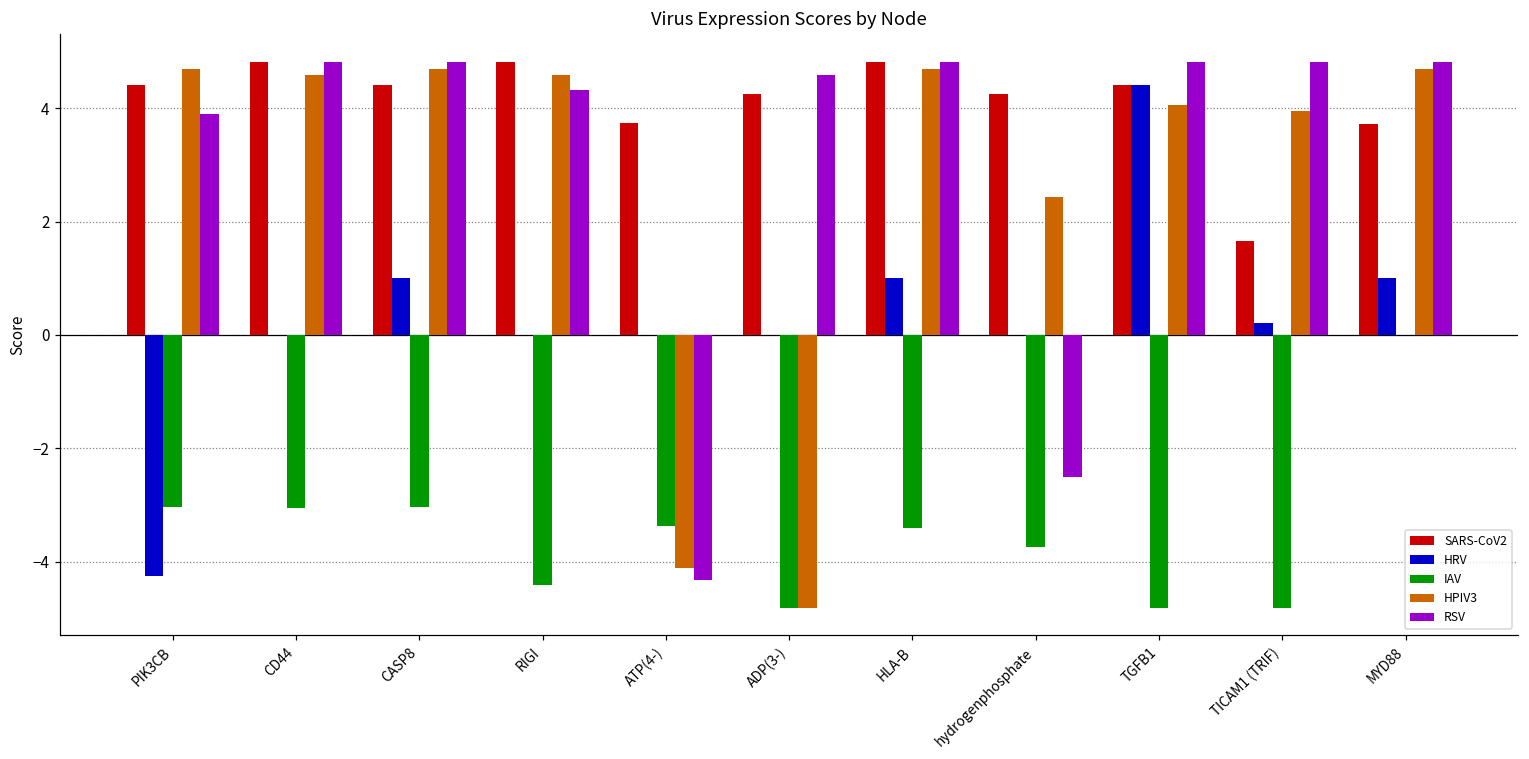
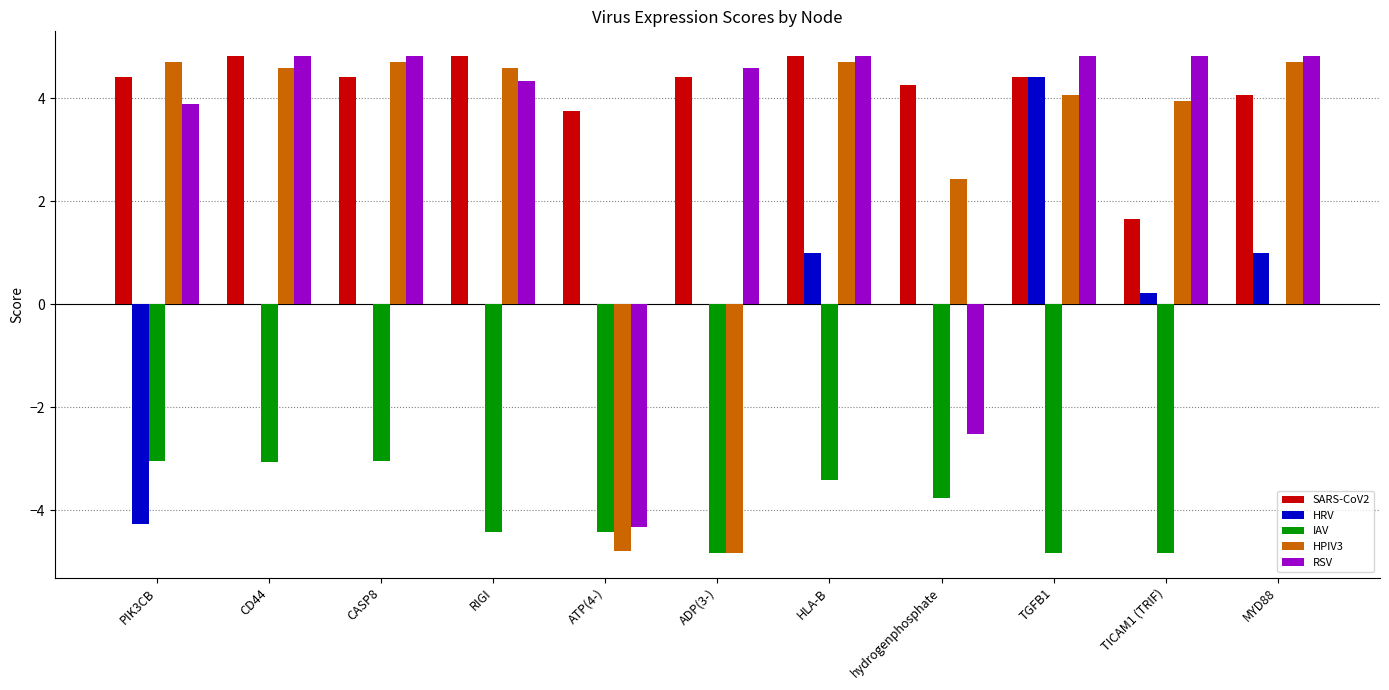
HRV, CASP8: 1 -> 0
IAV, ATP(4-): -3.4 -> -4.4
HPIV3, ATP(4-): -4.1 -> -4.8
SARS-CoV2, ADP(3-): 4.2 -> 4.4
SARS-CoV2, MYD88: 3.7 -> 4.1
